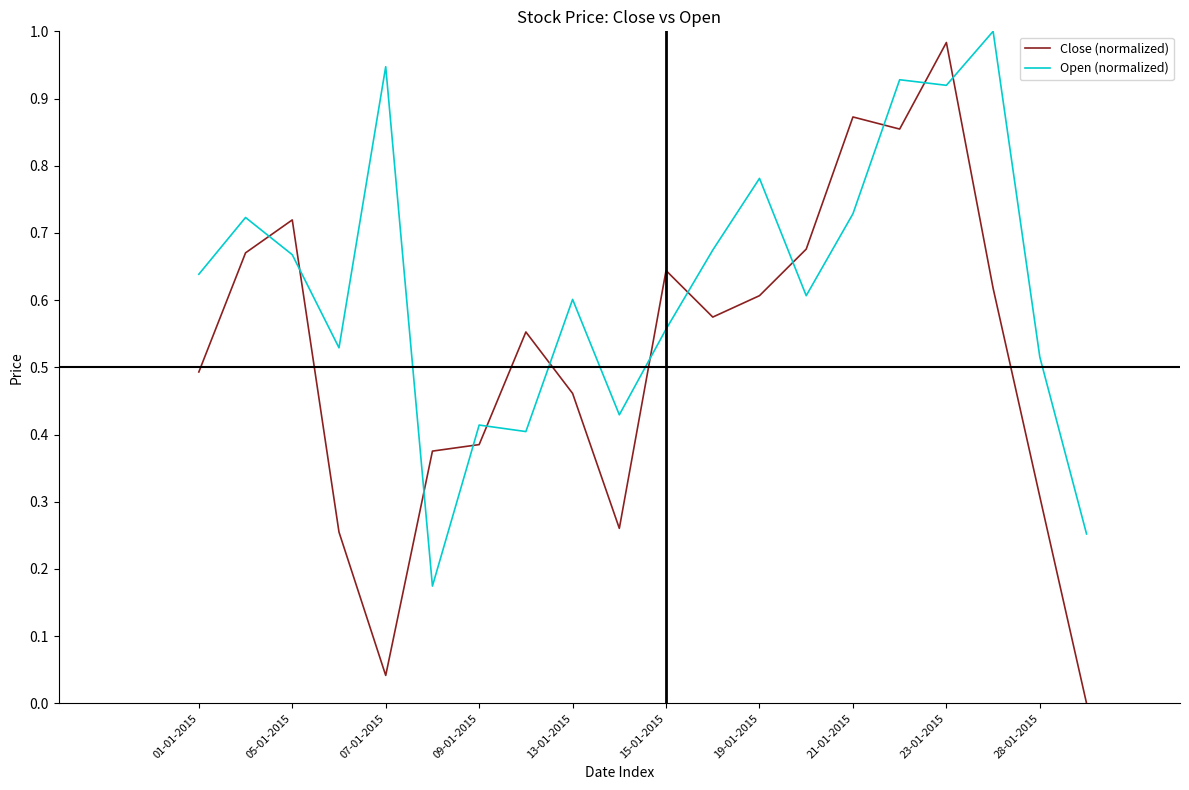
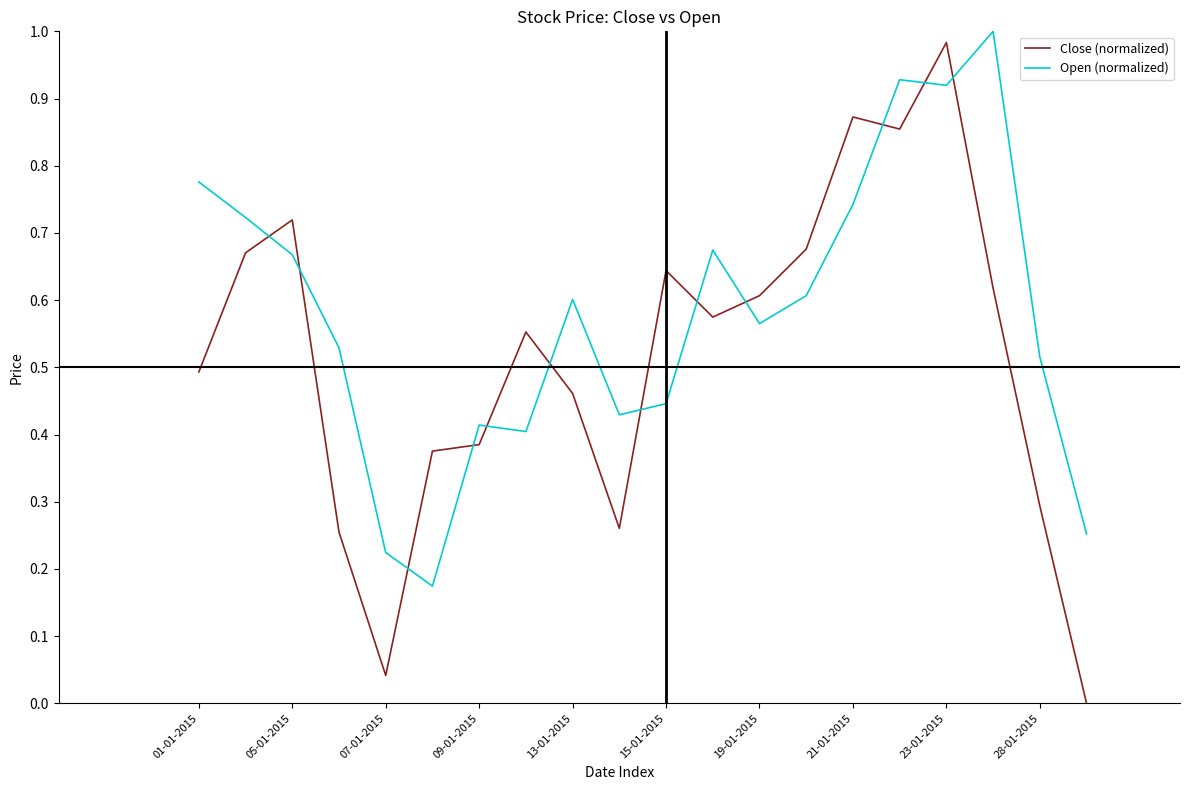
Open (normalized), 01-01-2015: 0.64 -> 0.78
Open (normalized), 07-01-2015: 0.95 -> 0.22
Open (normalized), 15-01-2015: 0.56 -> 0.45
Open (normalized), 19-01-2015: 0.78 -> 0.57
Open (normalized), 21-01-2015: 0.73 -> 0.74
Close (normalized), 28-01-2015: 0.31 -> 0.29
